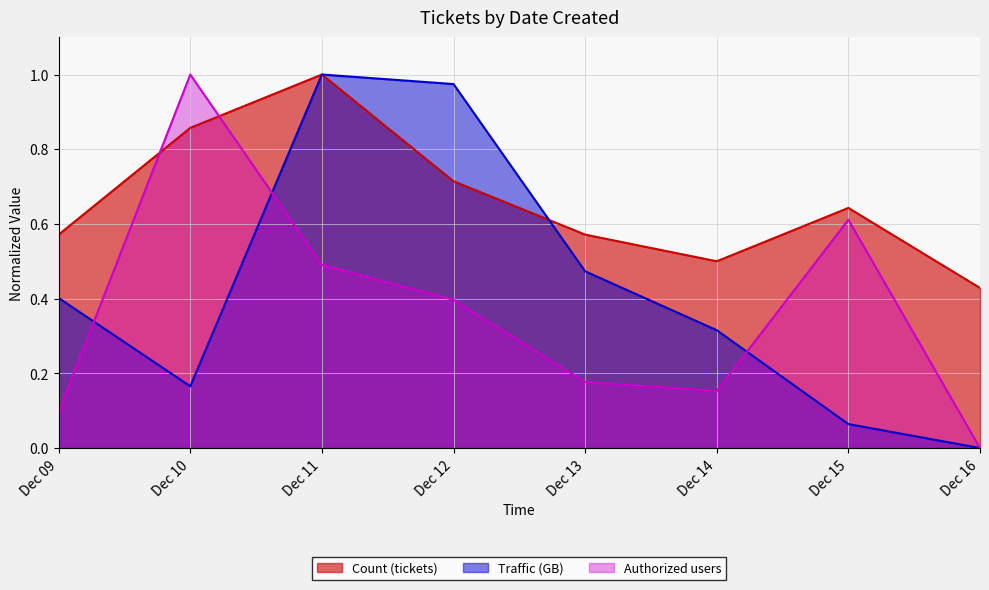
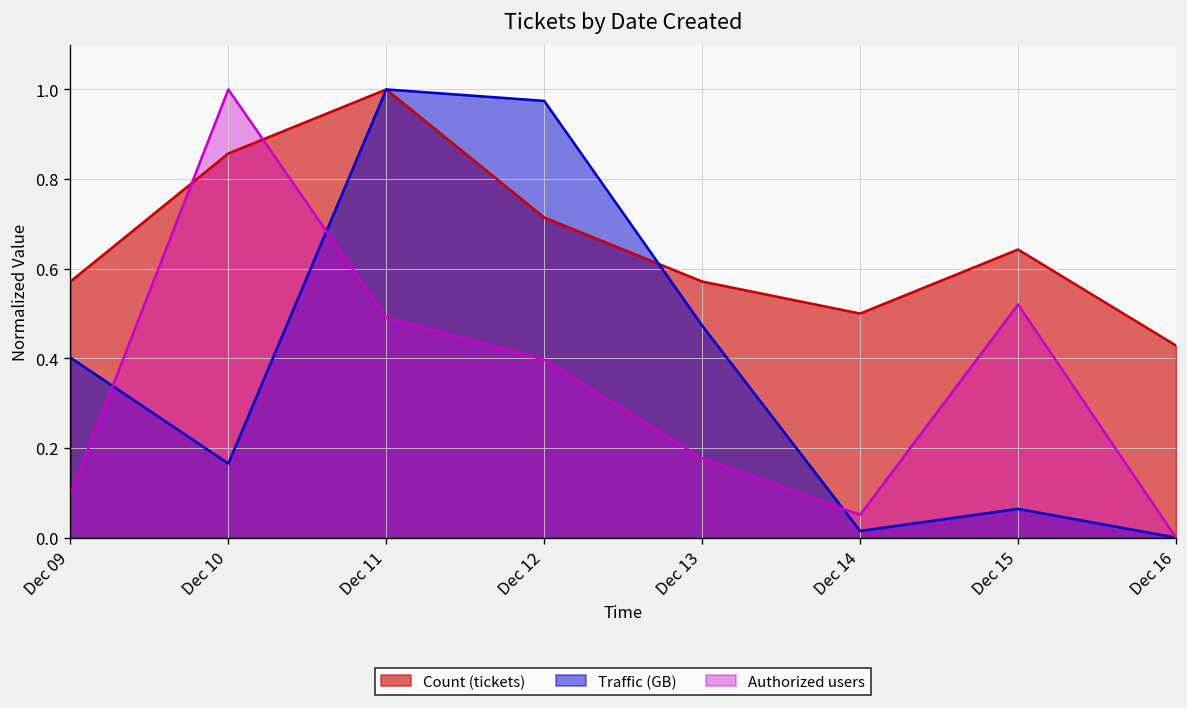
Traffic (GB), Dec 14: 0.32 -> 0.01
Authorized users, Dec 14: 0.15 -> 0.05
Authorized users, Dec 15: 0.61 -> 0.52
